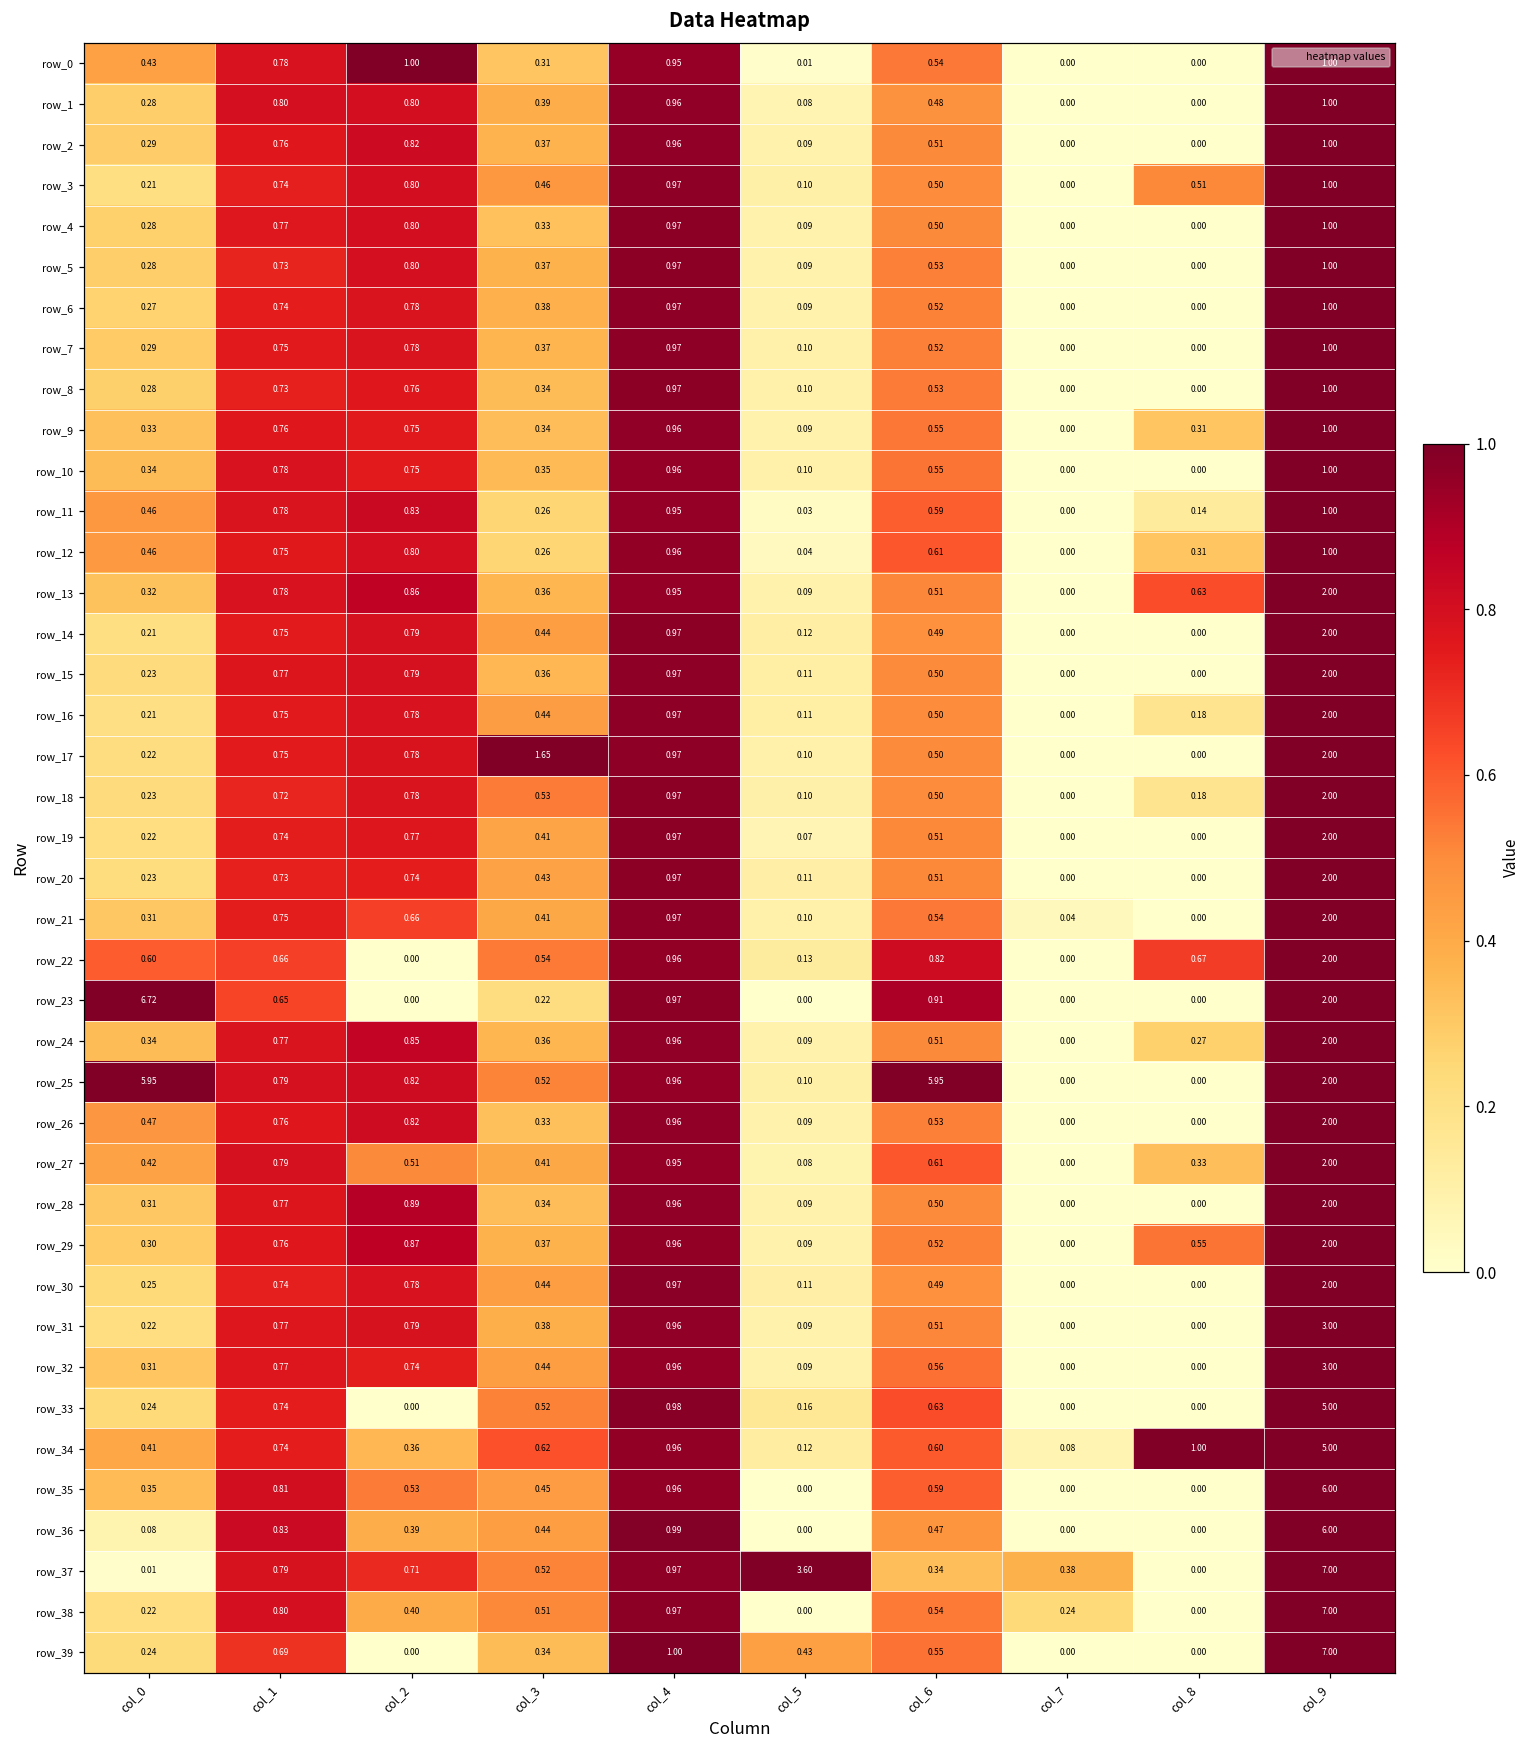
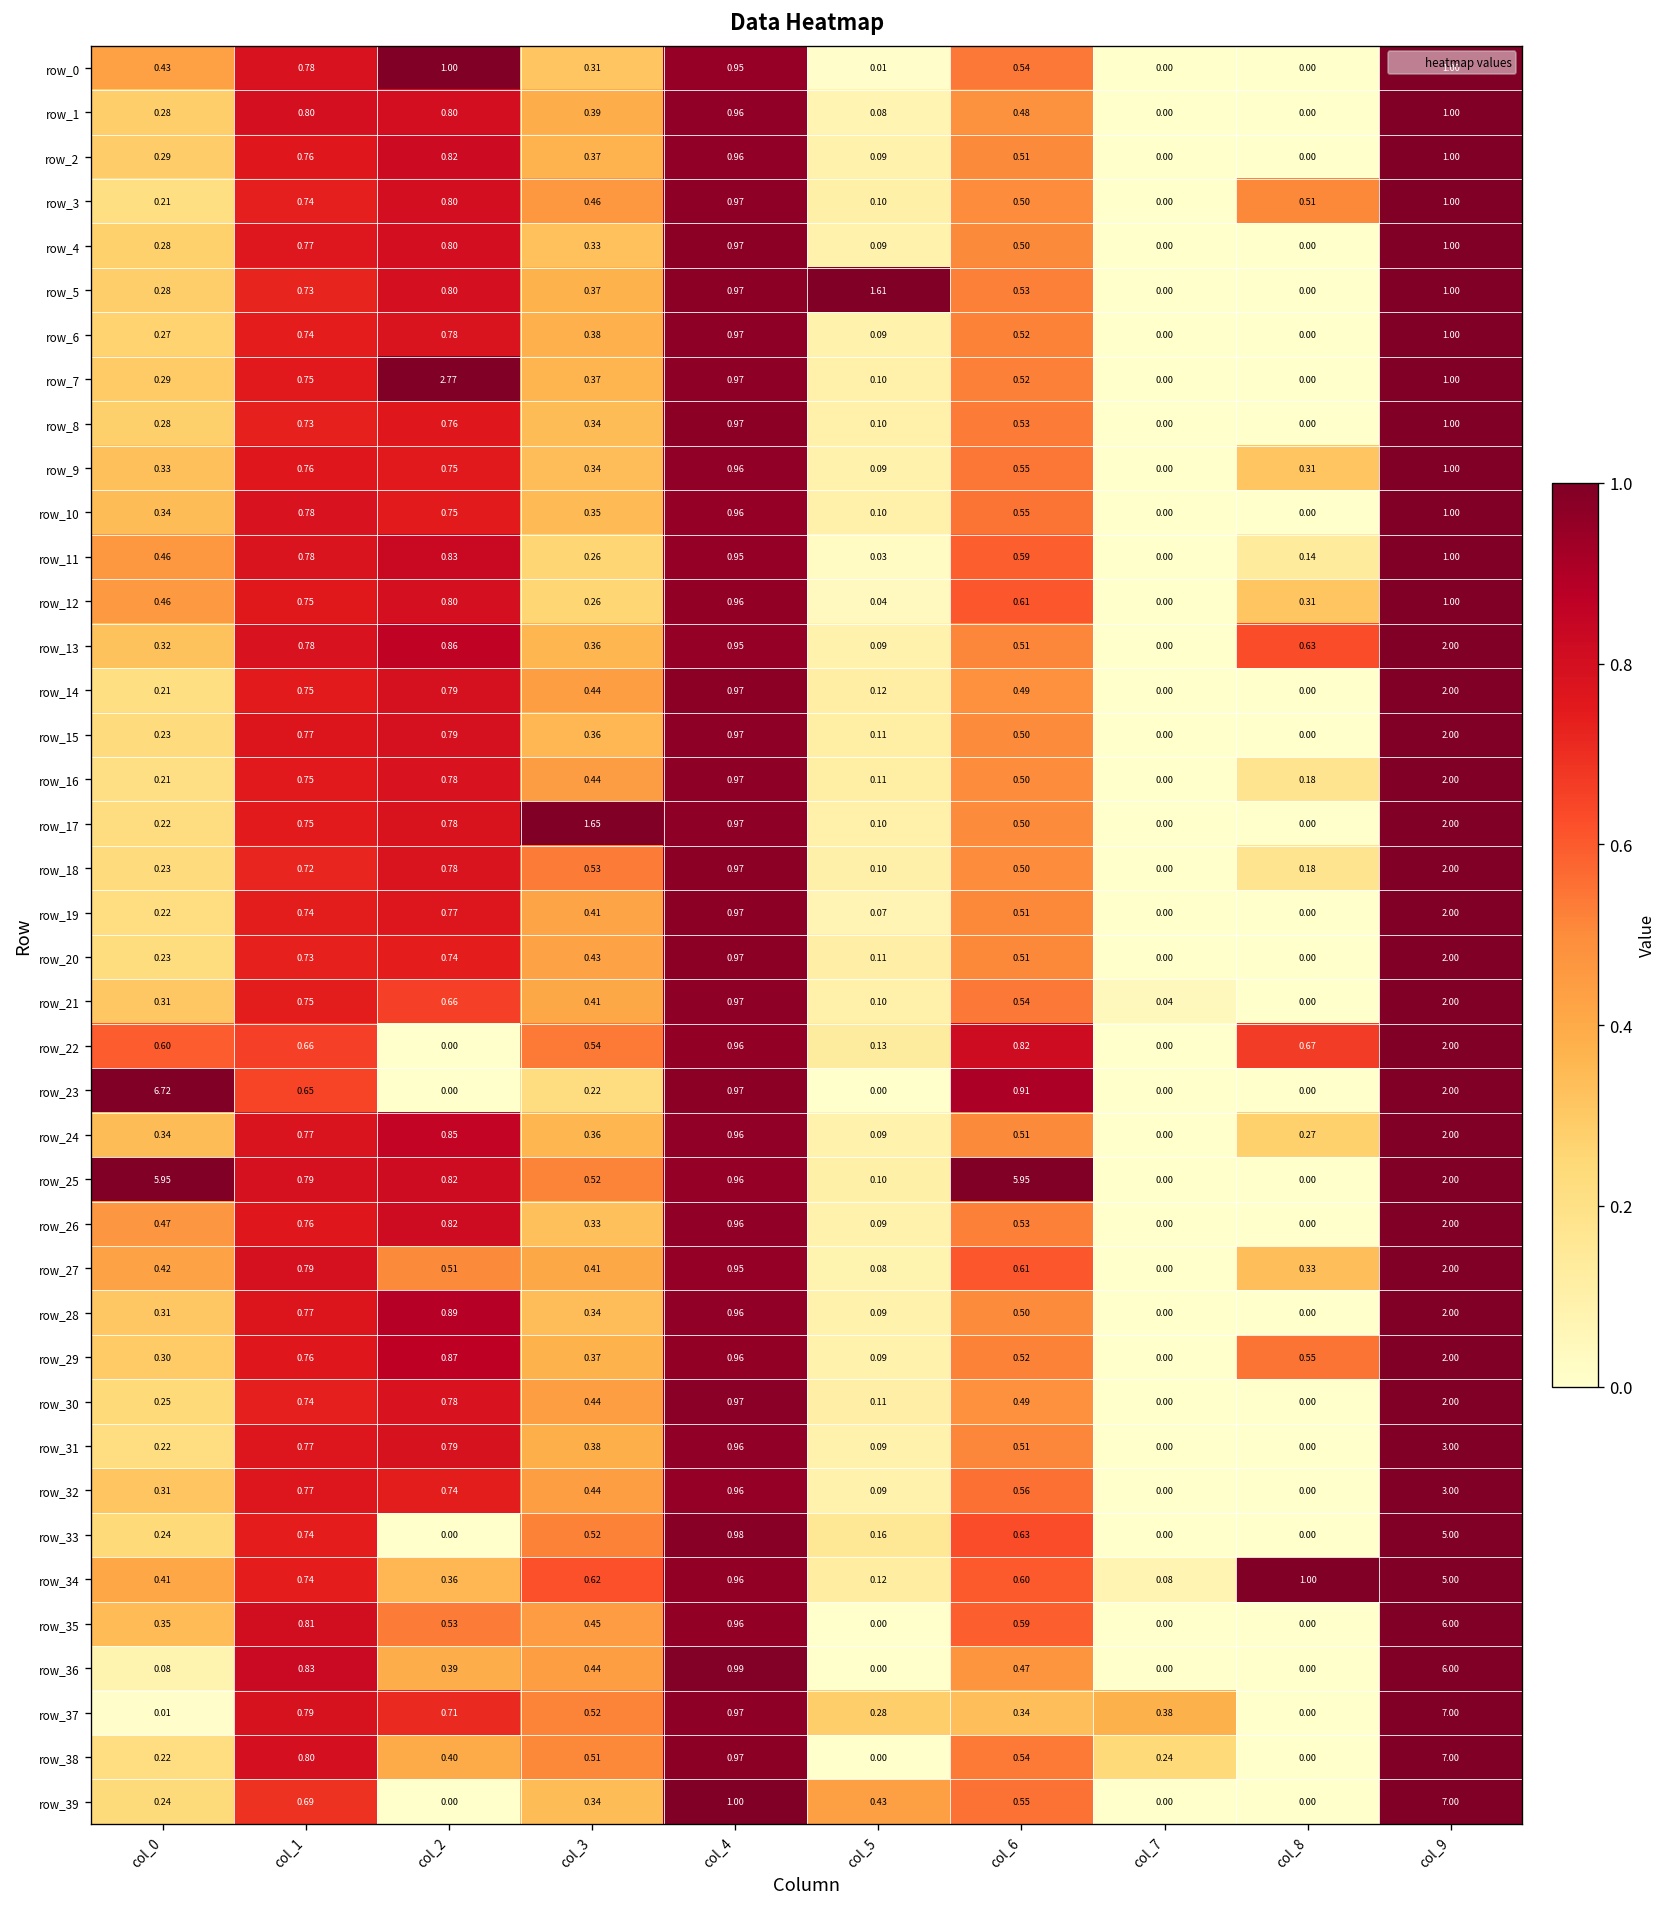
row_5, col_5: 0.09 -> 1.61
row_7, col_2: 0.78 -> 2.77
row_37, col_5: 3.60 -> 0.28
